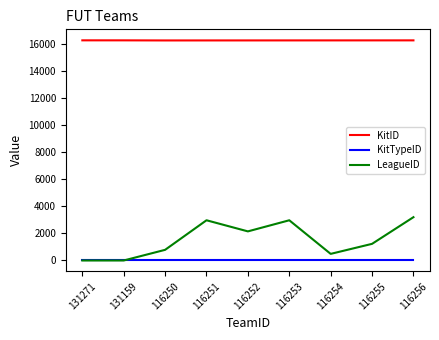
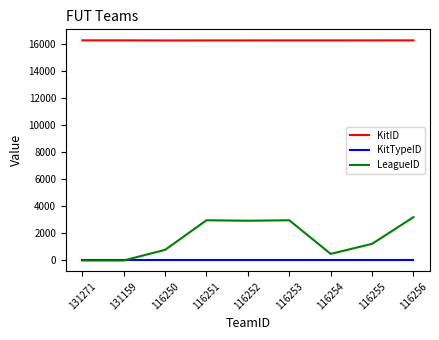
LeagueID, 116252: 2200 -> 2900
